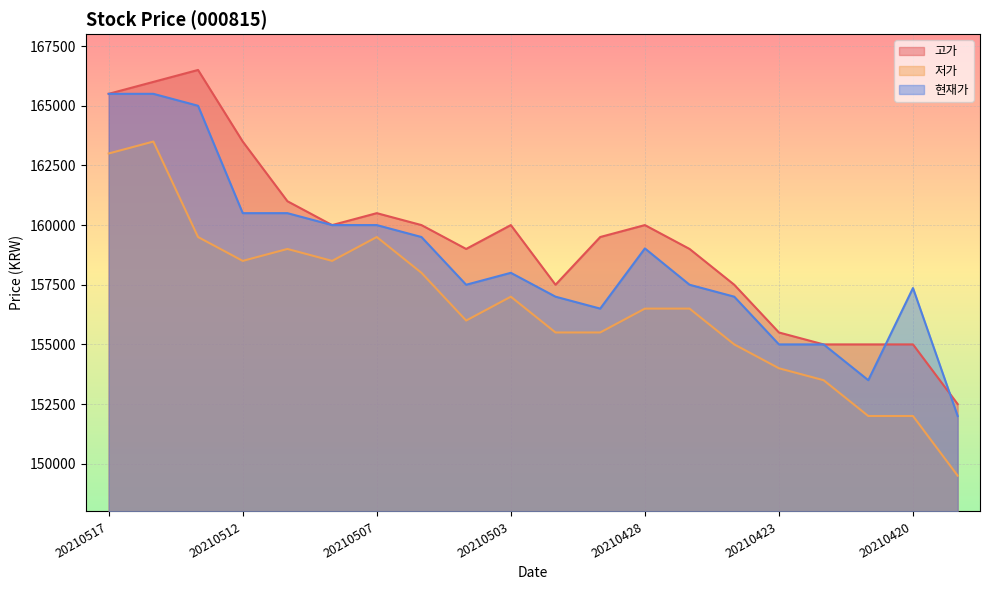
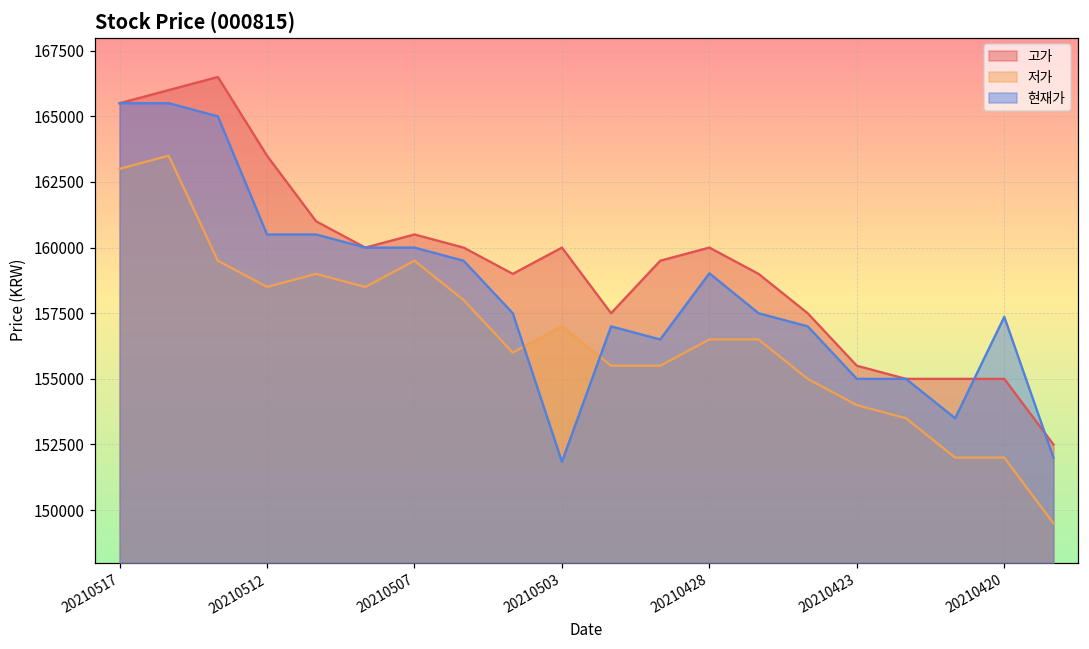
현재가, 20210503: 158000 -> 151800
